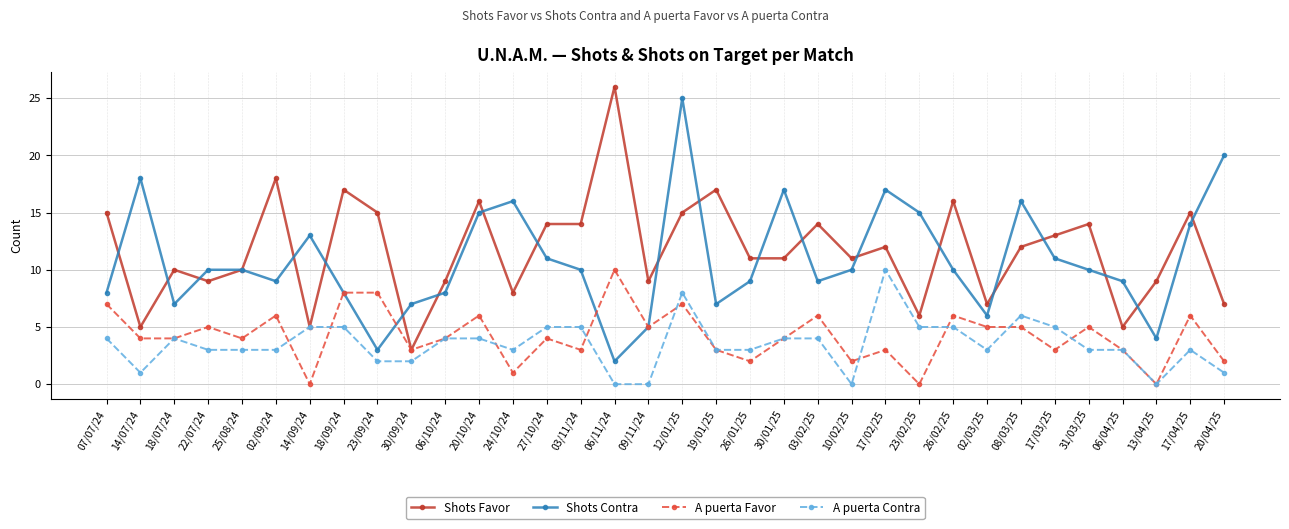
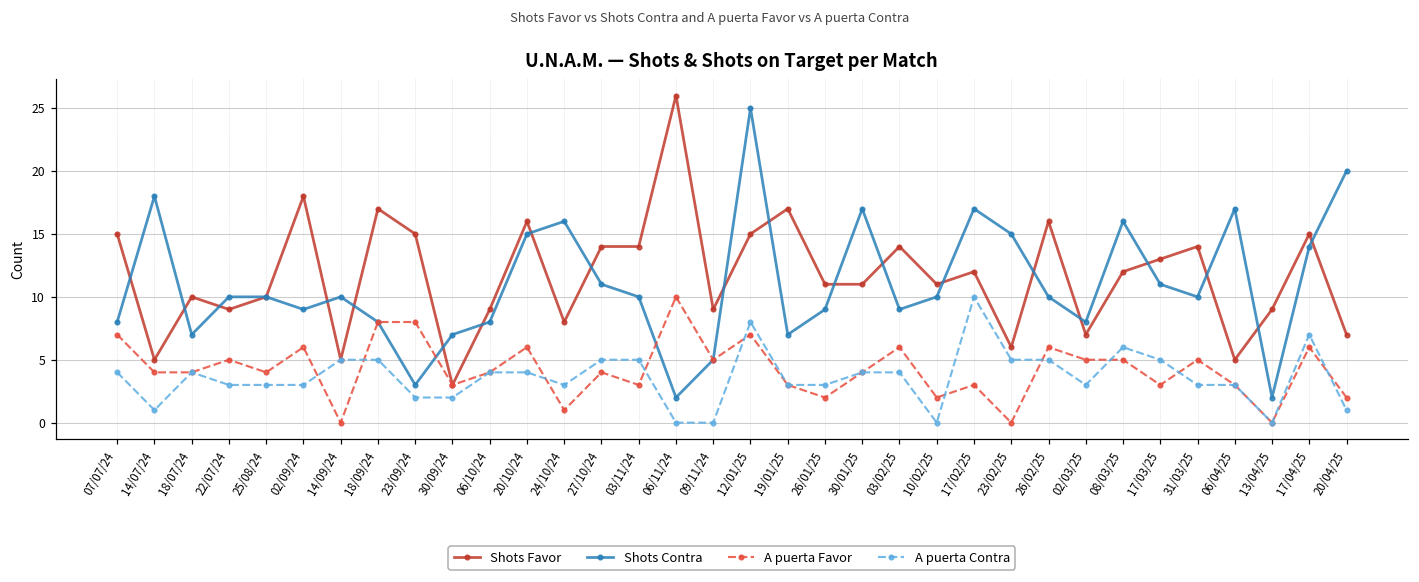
Shots Contra, 14/09/24: 13 -> 10
Shots Contra, 02/03/25: 6 -> 8
Shots Contra, 06/04/25: 9 -> 17
Shots Contra, 13/04/25: 4 -> 2
A puerta Contra, 17/04/25: 3 -> 7
